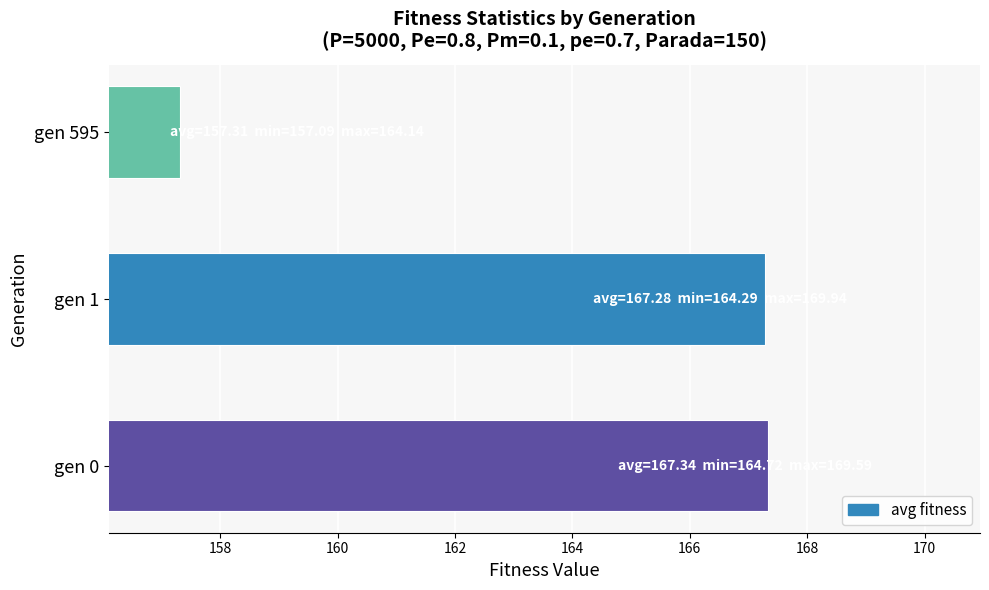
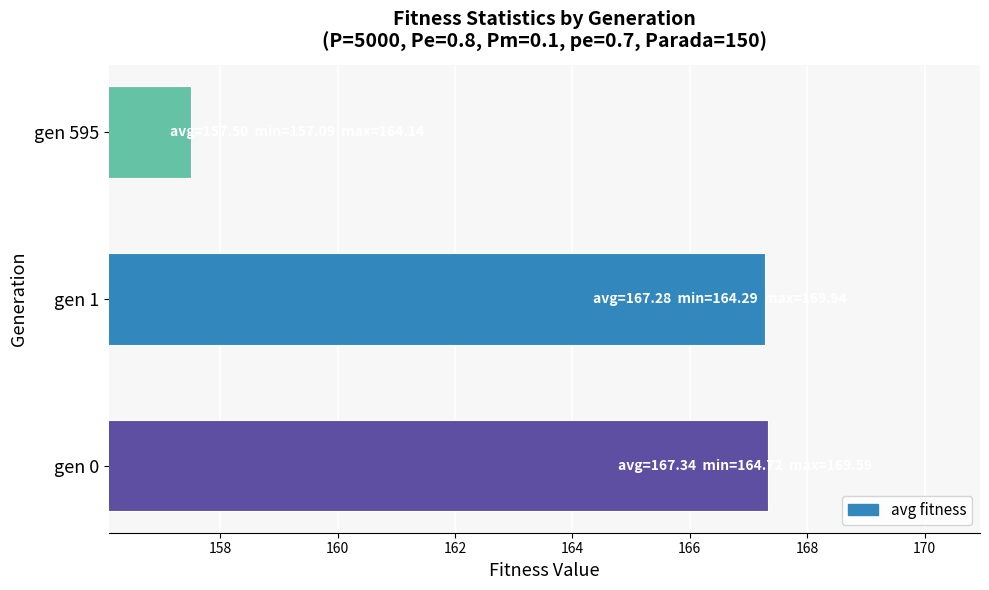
gen 595: 157.3 -> 157.5
